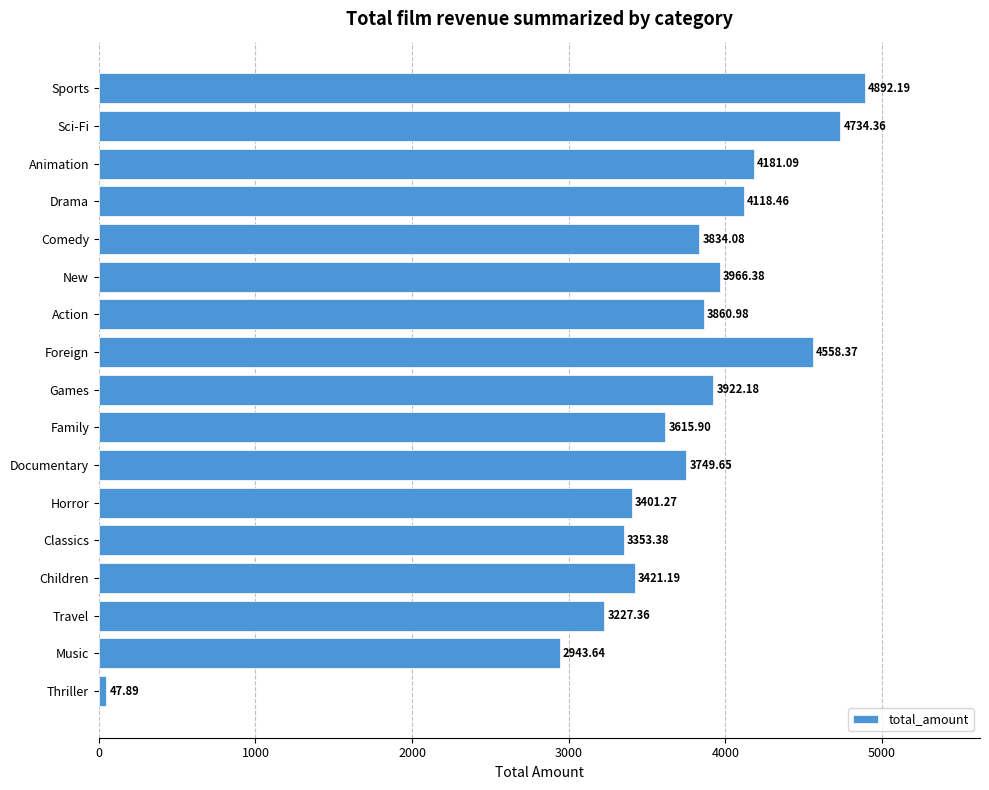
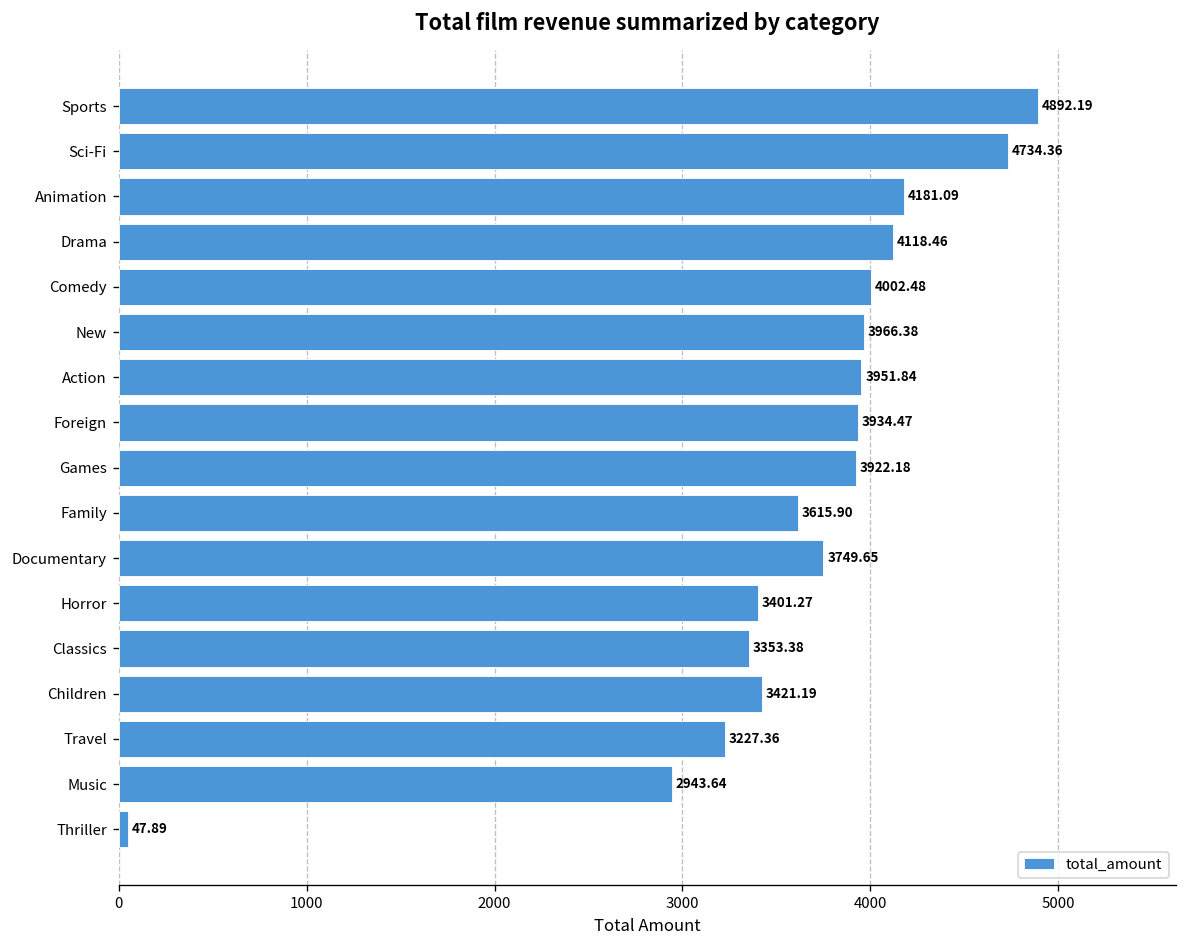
Comedy: 3834.08 -> 4002.48
Action: 3860.98 -> 3951.84
Foreign: 4558.37 -> 3934.47
